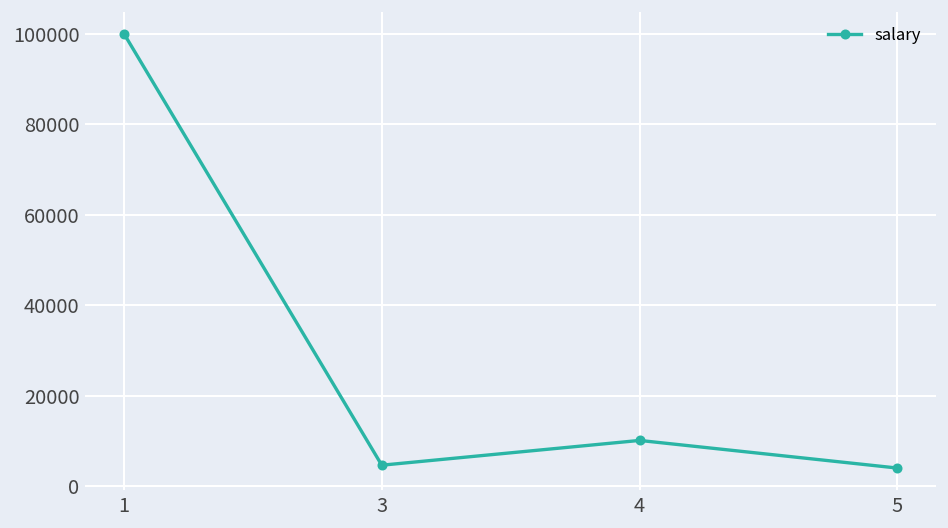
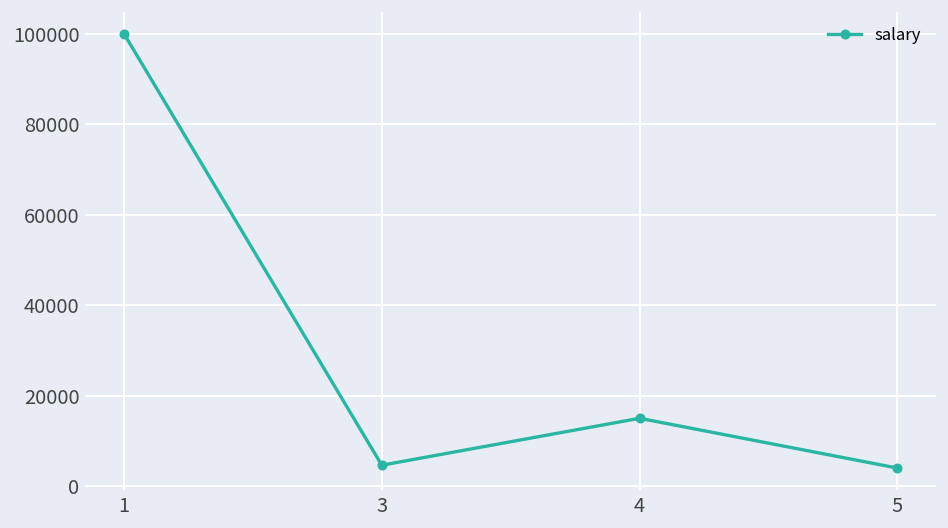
4: 10000 -> 15000
